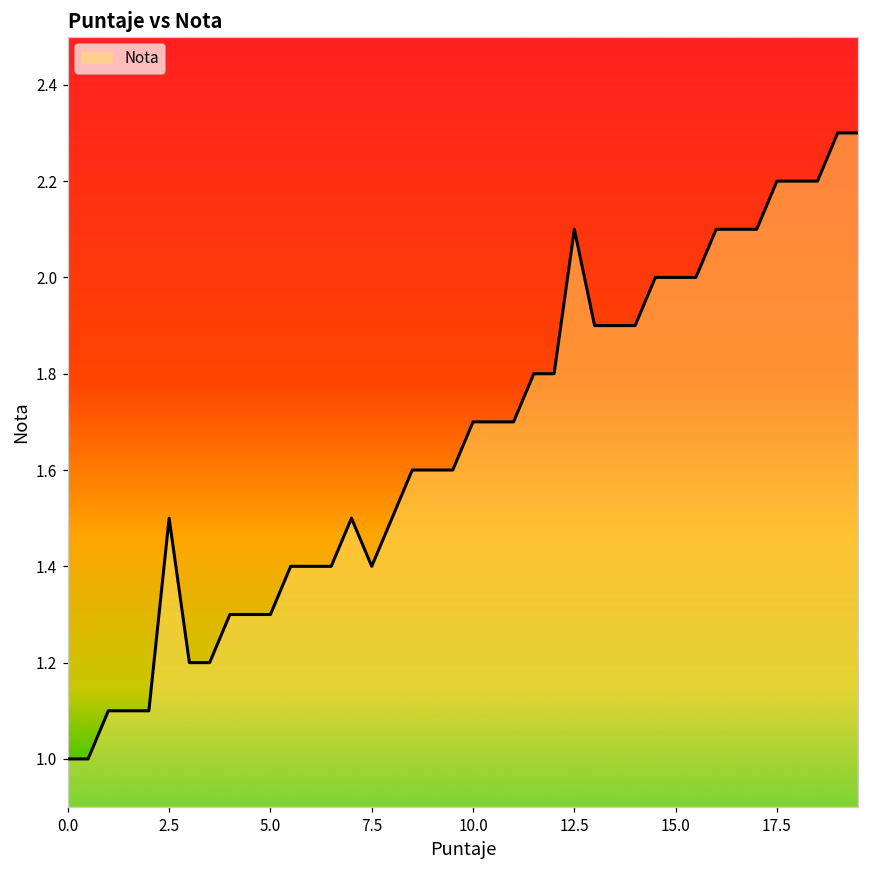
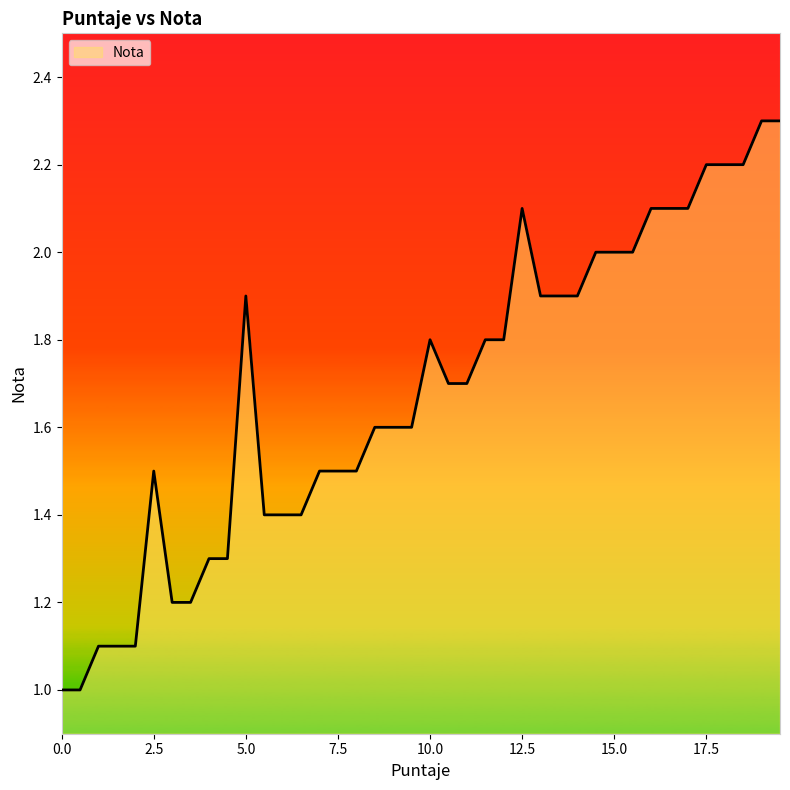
5.0: 1.3 -> 1.9
7.5: 1.4 -> 1.5
10.0: 1.7 -> 1.8
